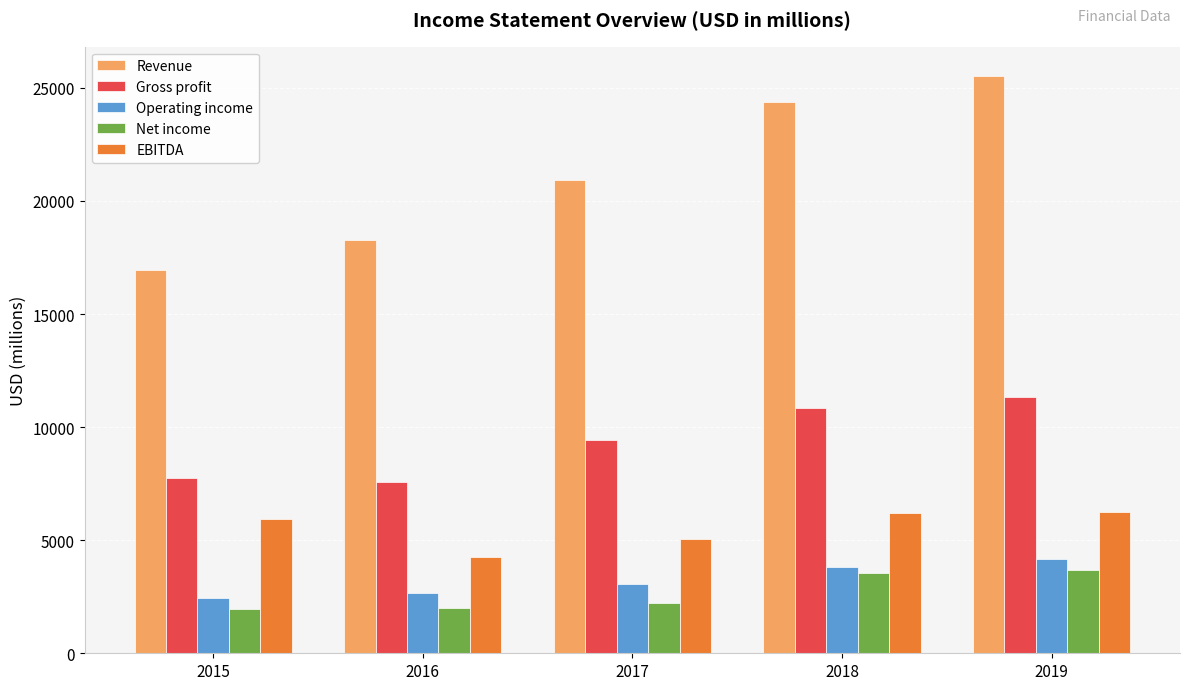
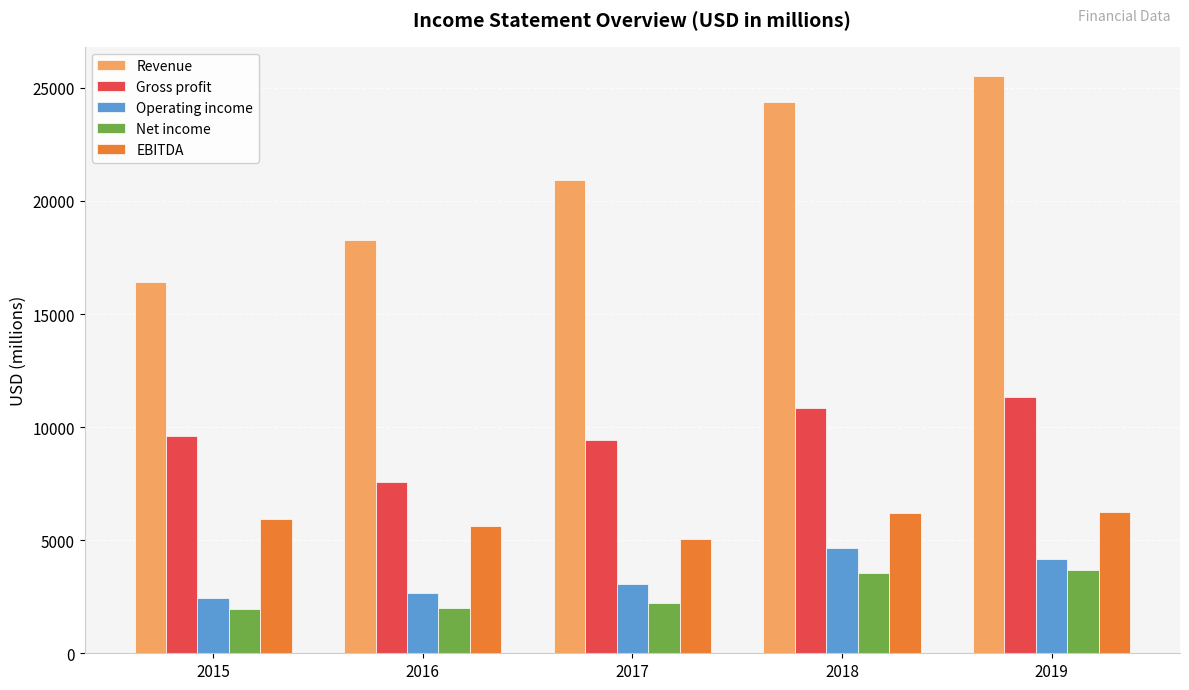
Revenue, 2015: 17000 -> 16400
Gross profit, 2015: 7800 -> 9600
EBITDA, 2016: 4300 -> 5600
Operating income, 2018: 3800 -> 4700
